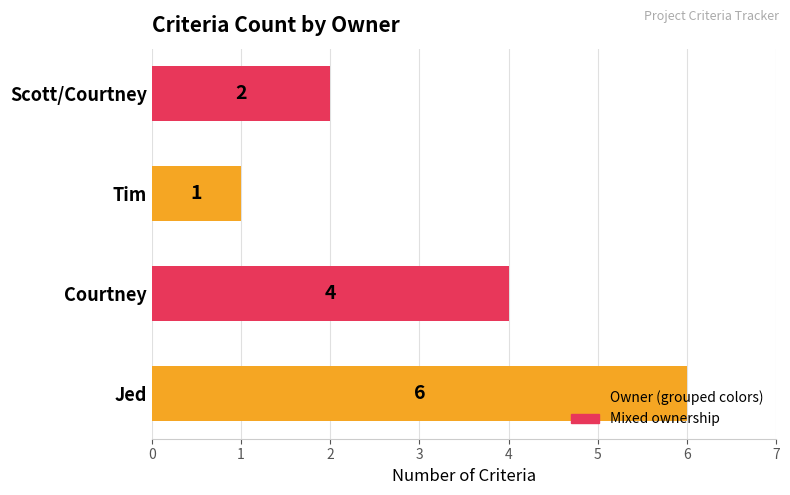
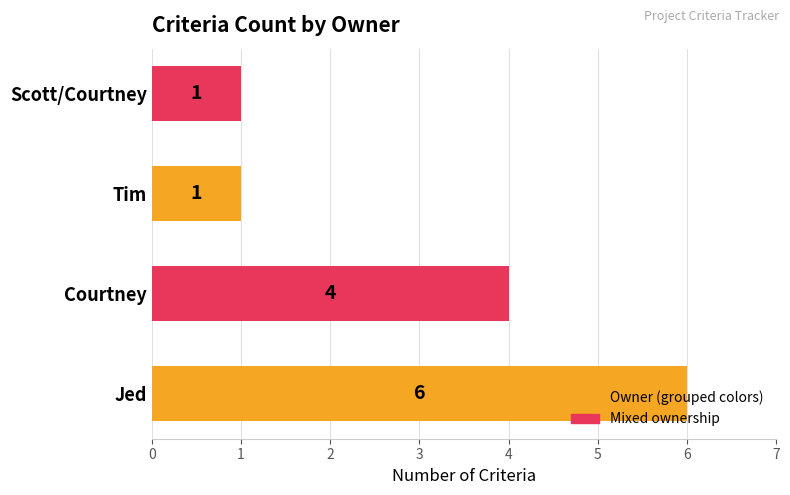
Scott/Courtney: 2 -> 1
